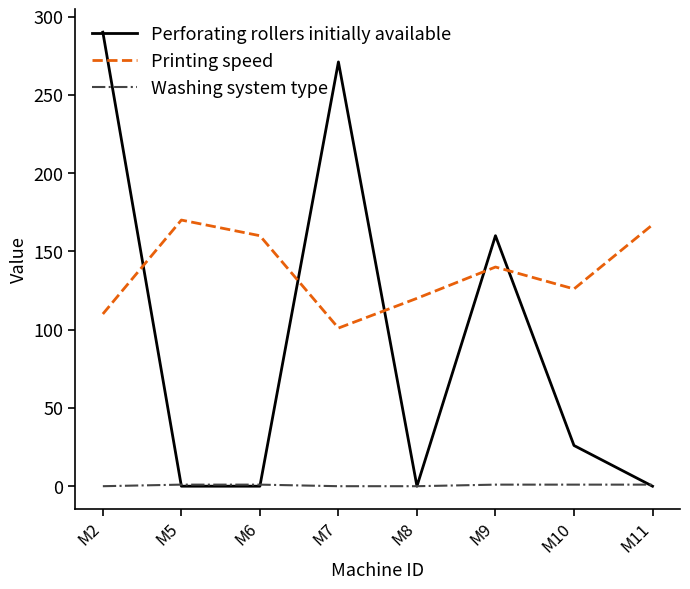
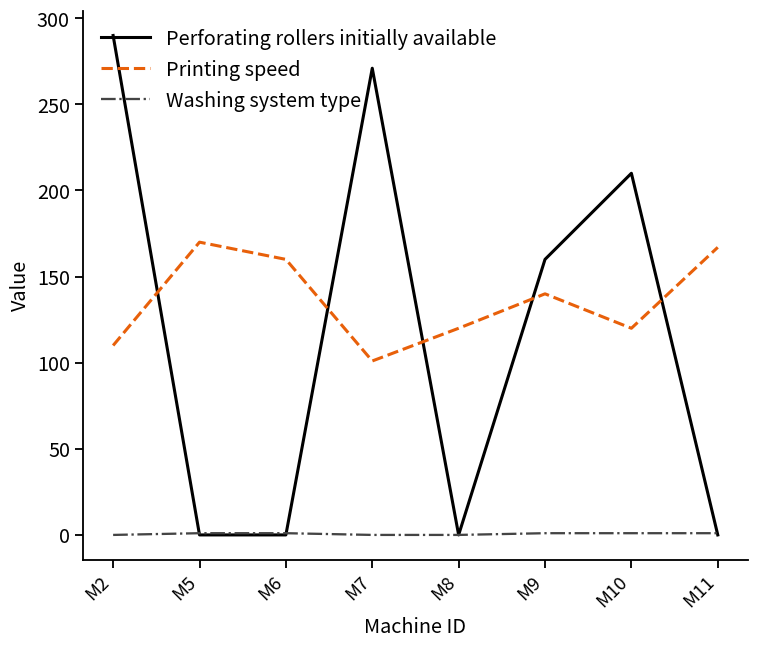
Perforating rollers initially available, M10: 26 -> 210
Printing speed, M10: 126 -> 120
